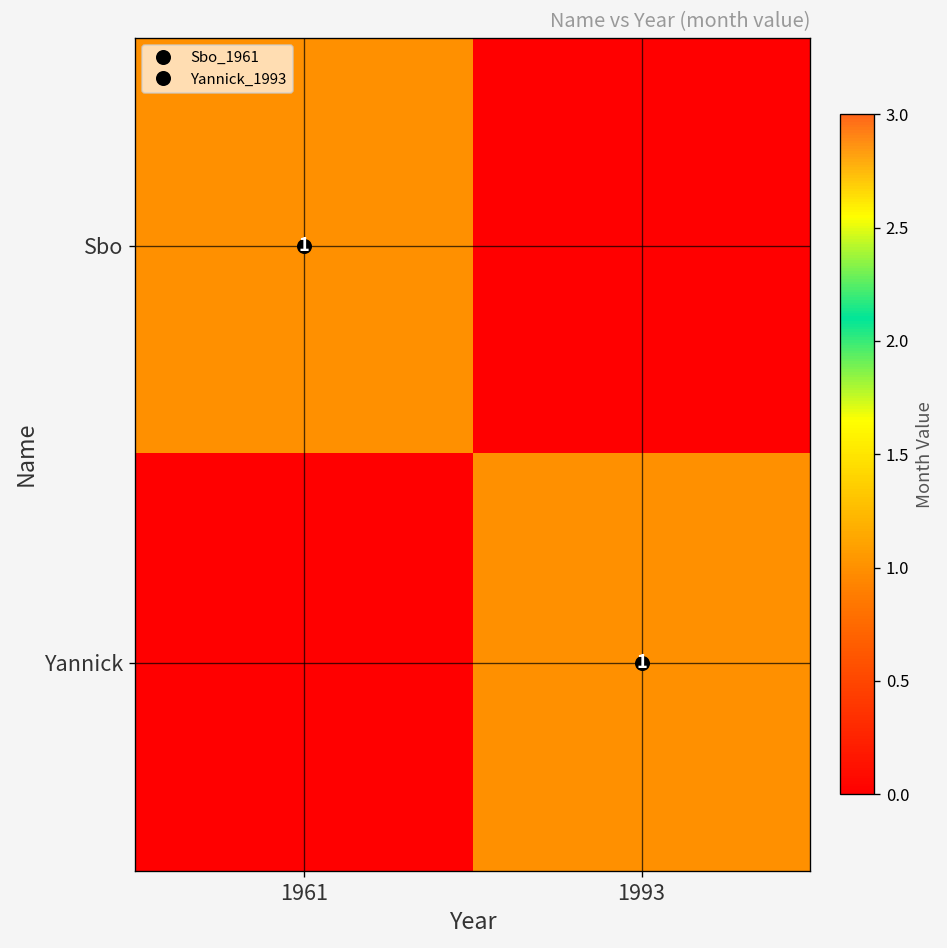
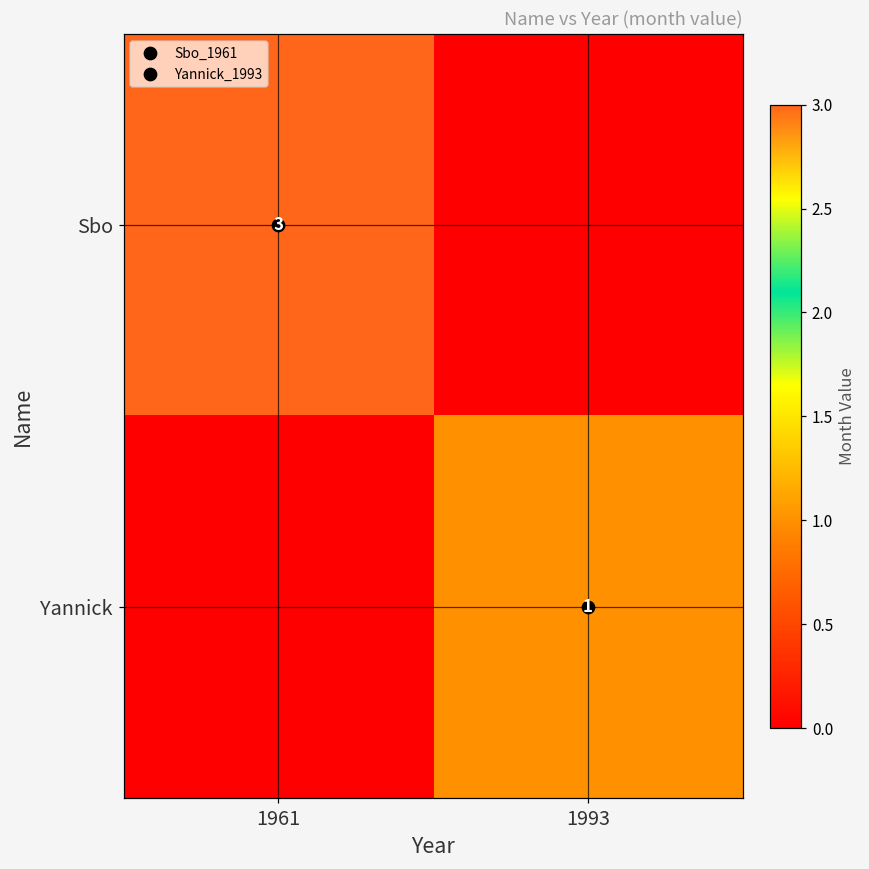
Sbo, 1961: 1 -> 3
